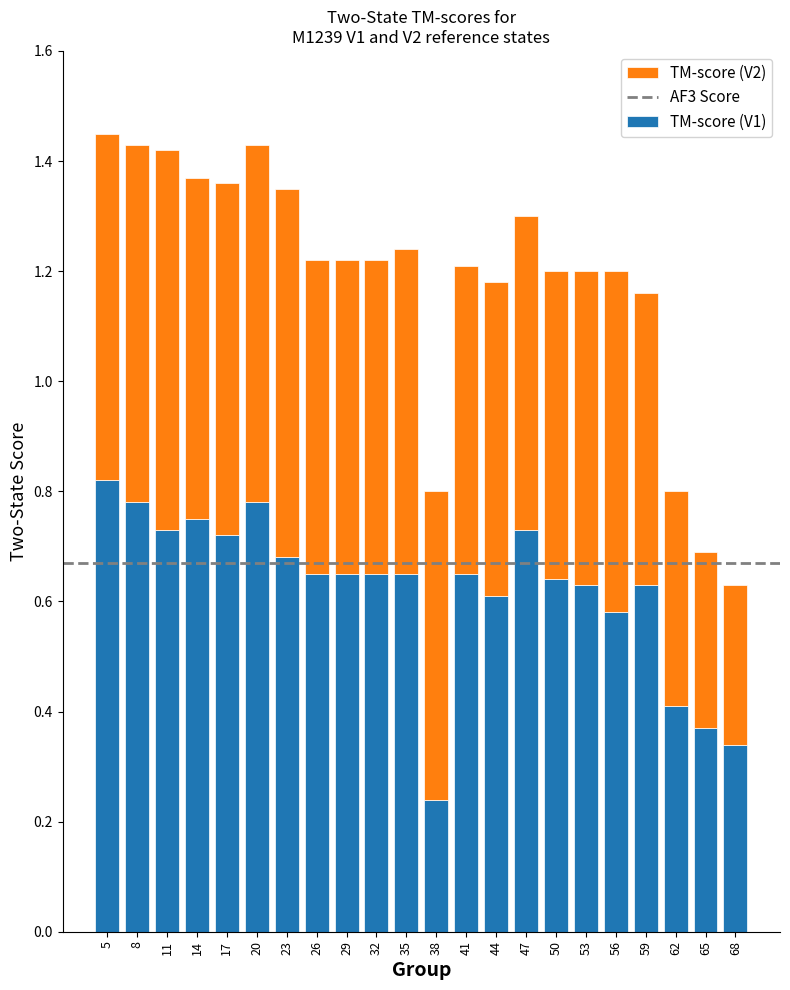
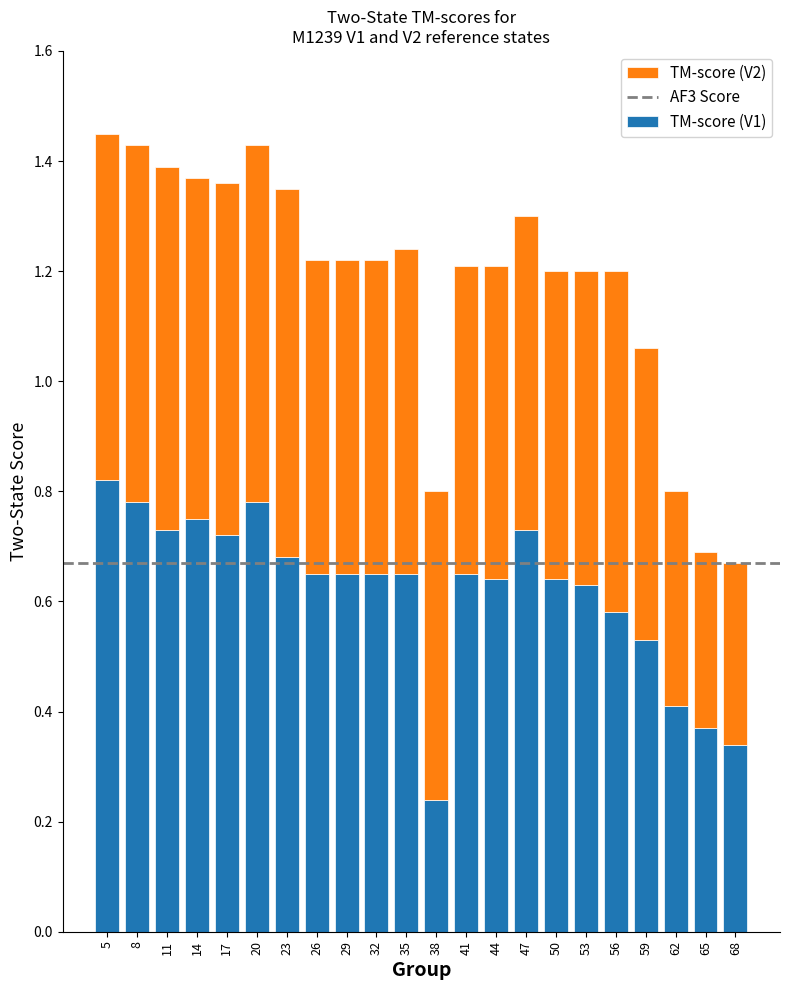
TM-score (V2), 11: 0.69 -> 0.66
TM-score (V1), 44: 0.61 -> 0.64
TM-score (V1), 59: 0.63 -> 0.53
TM-score (V2), 68: 0.29 -> 0.33
